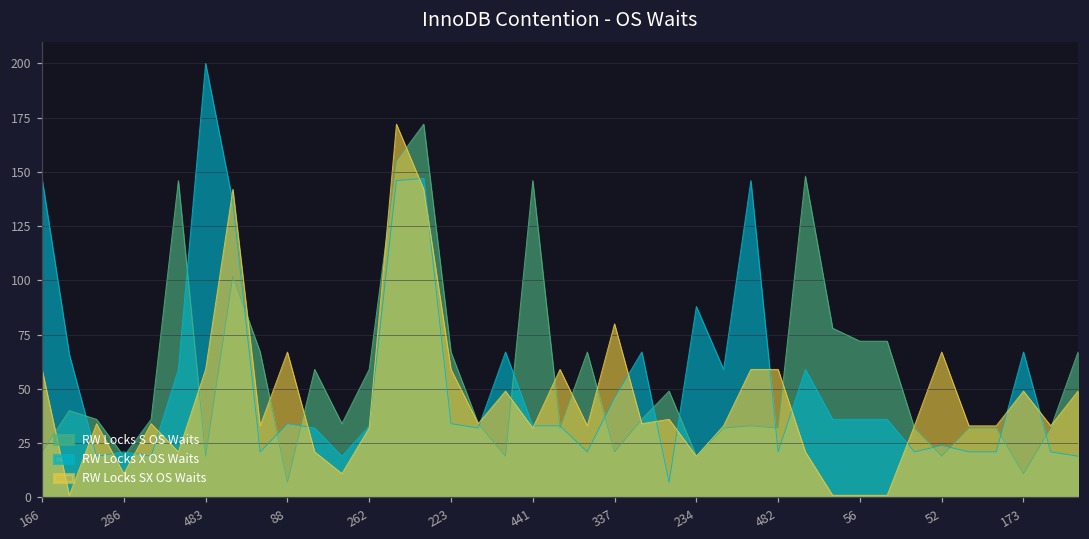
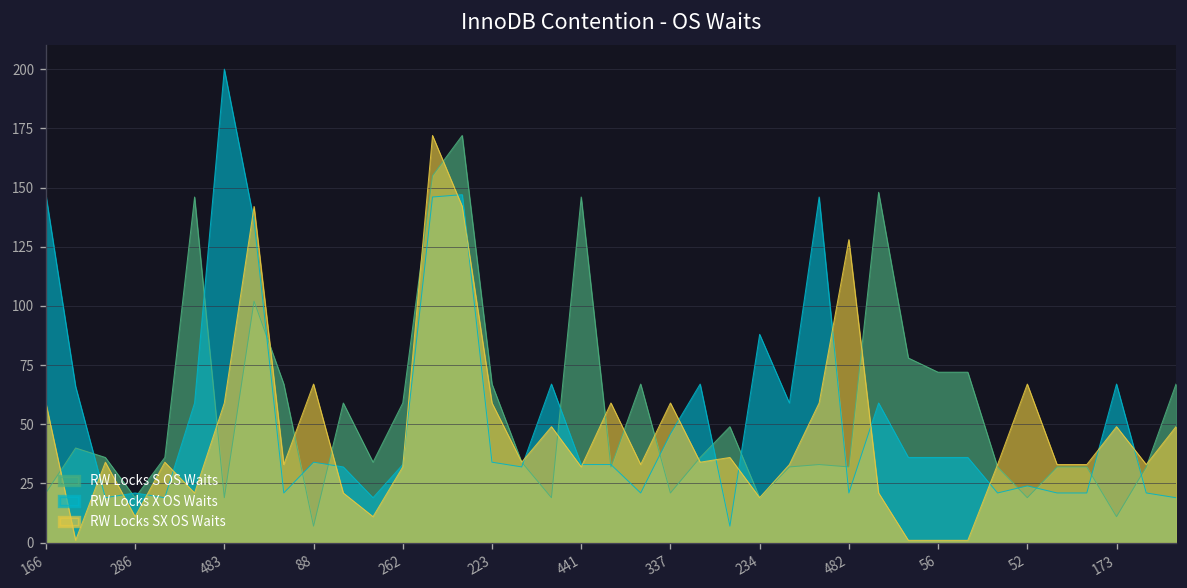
RW Locks SX OS Waits, 337: 80 -> 59
RW Locks SX OS Waits, 482: 59 -> 128
